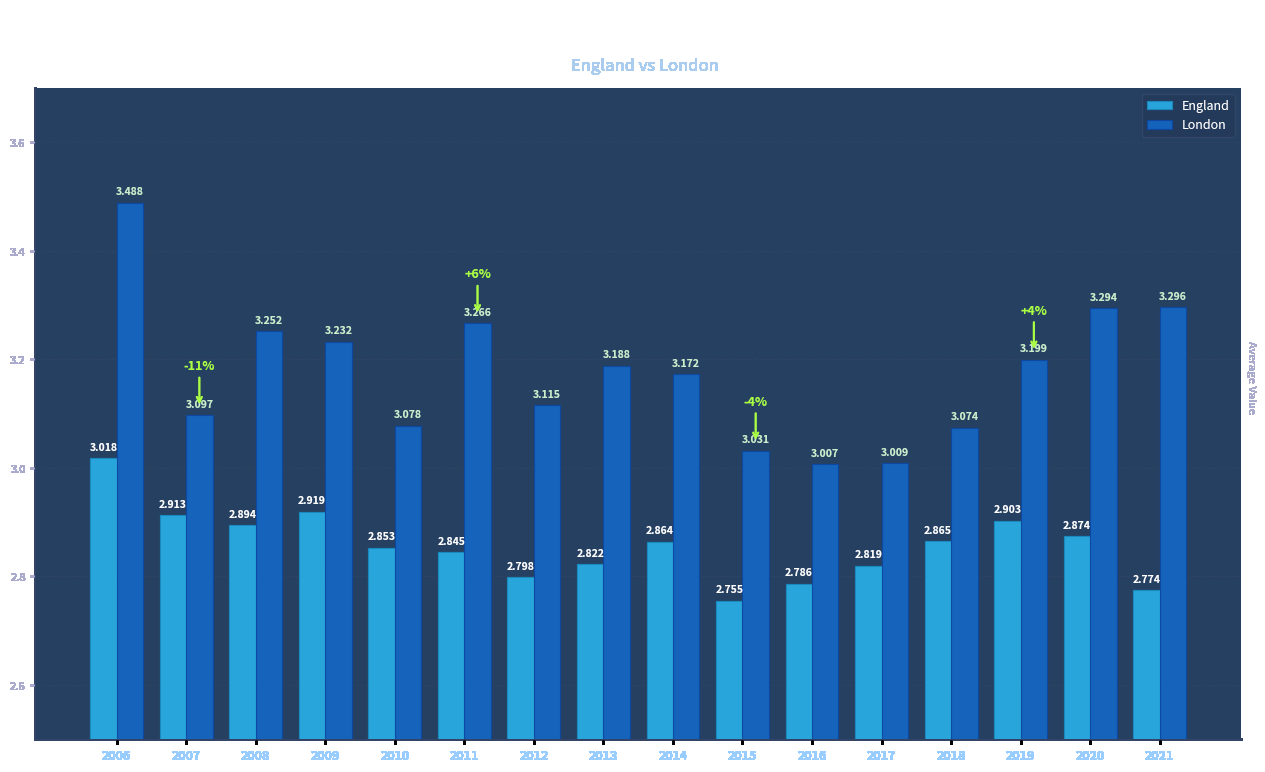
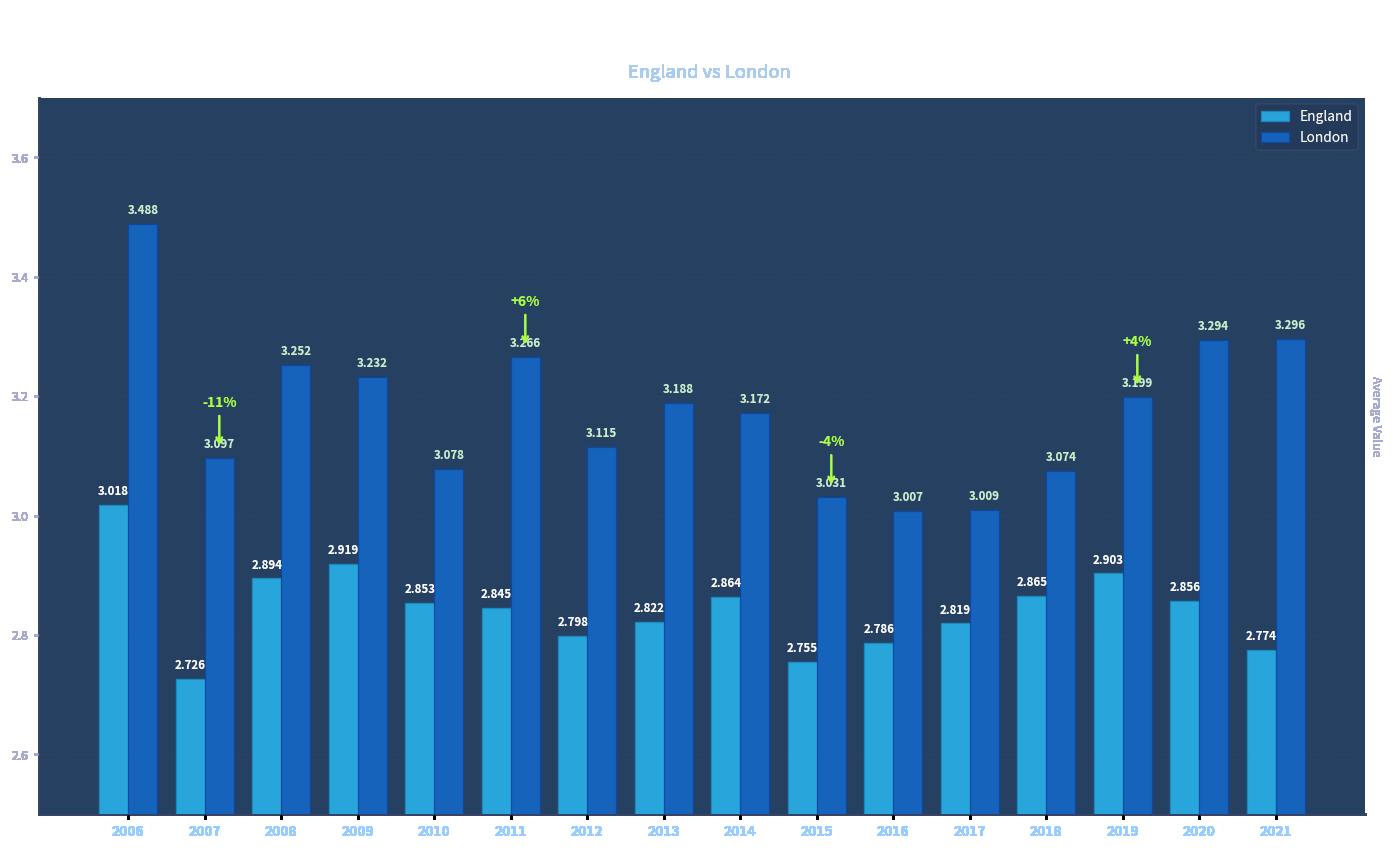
England, 2007: 2.913 -> 2.726
England, 2020: 2.874 -> 2.856
